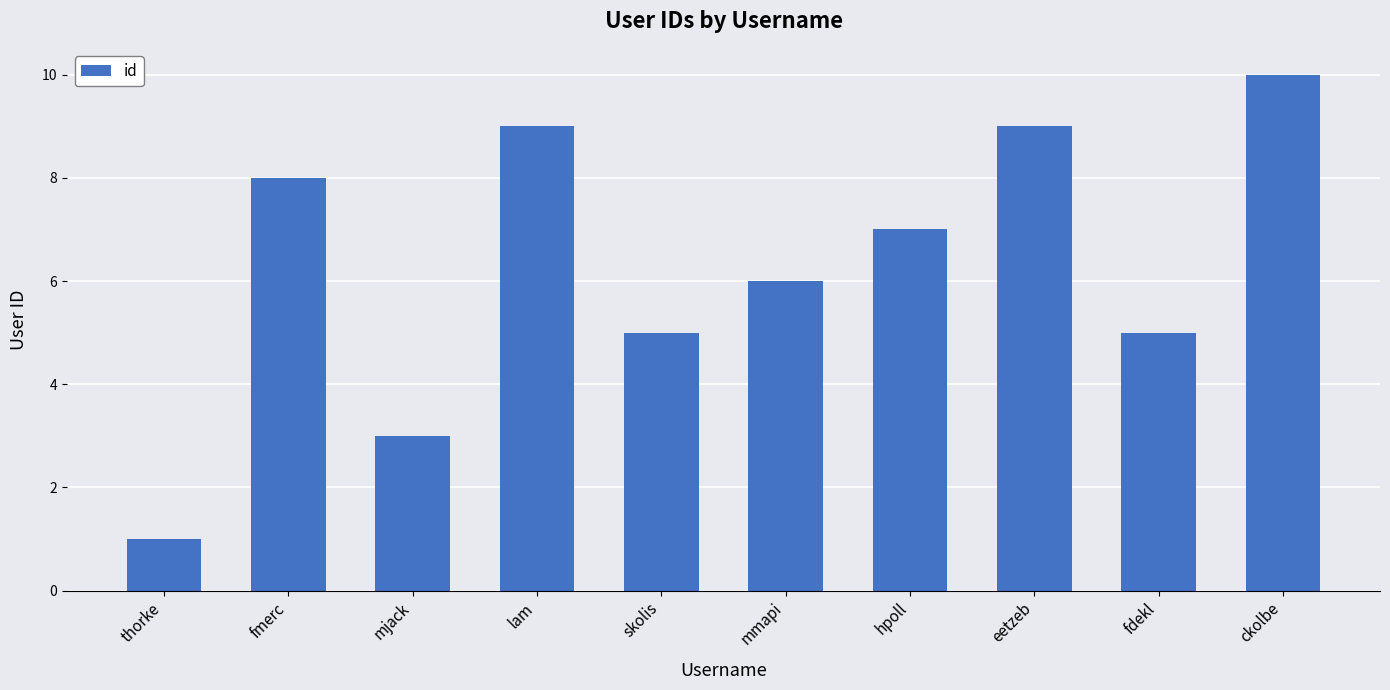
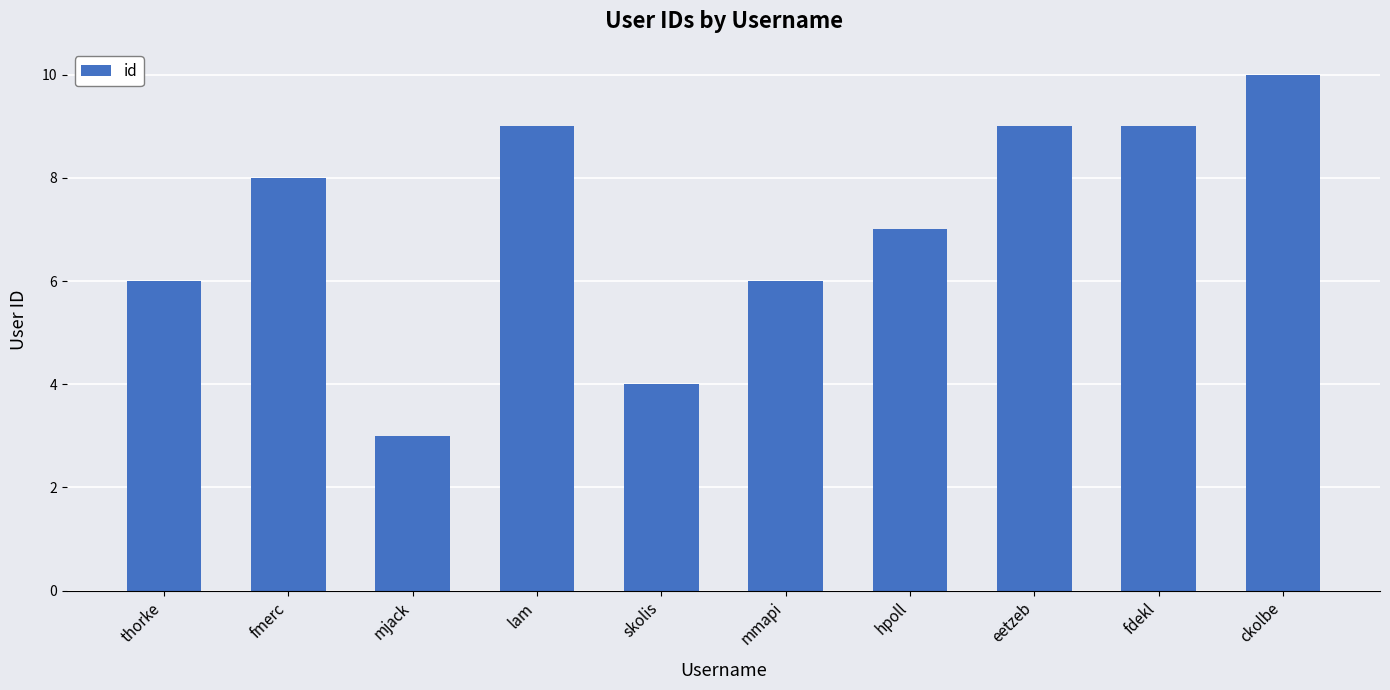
thorke: 1 -> 6
skolis: 5 -> 4
fdekl: 5 -> 9
